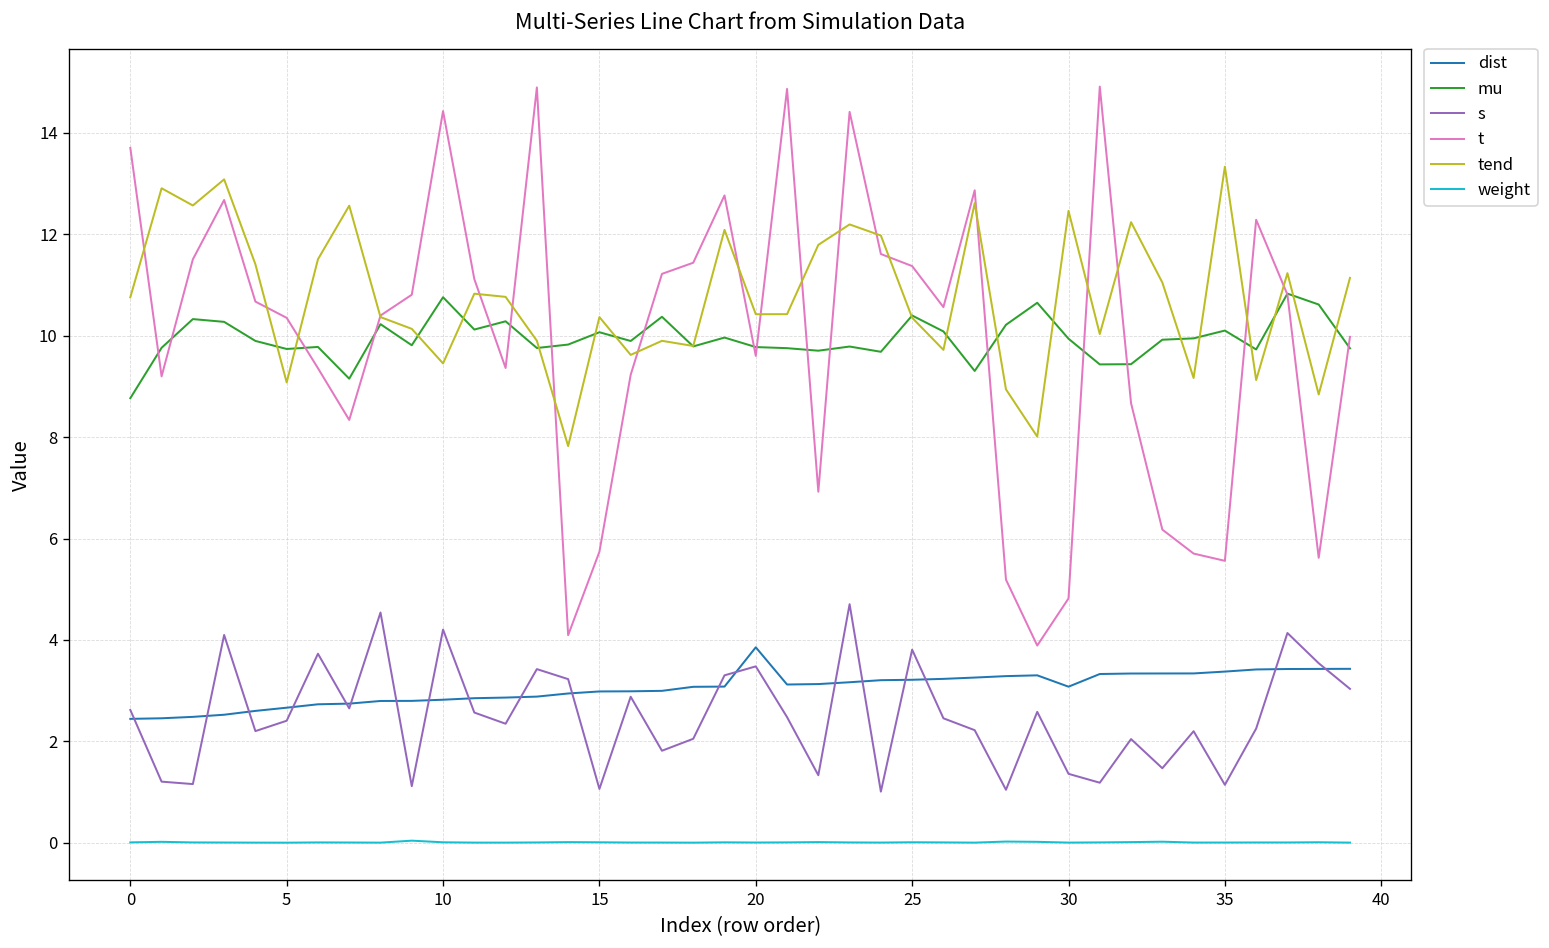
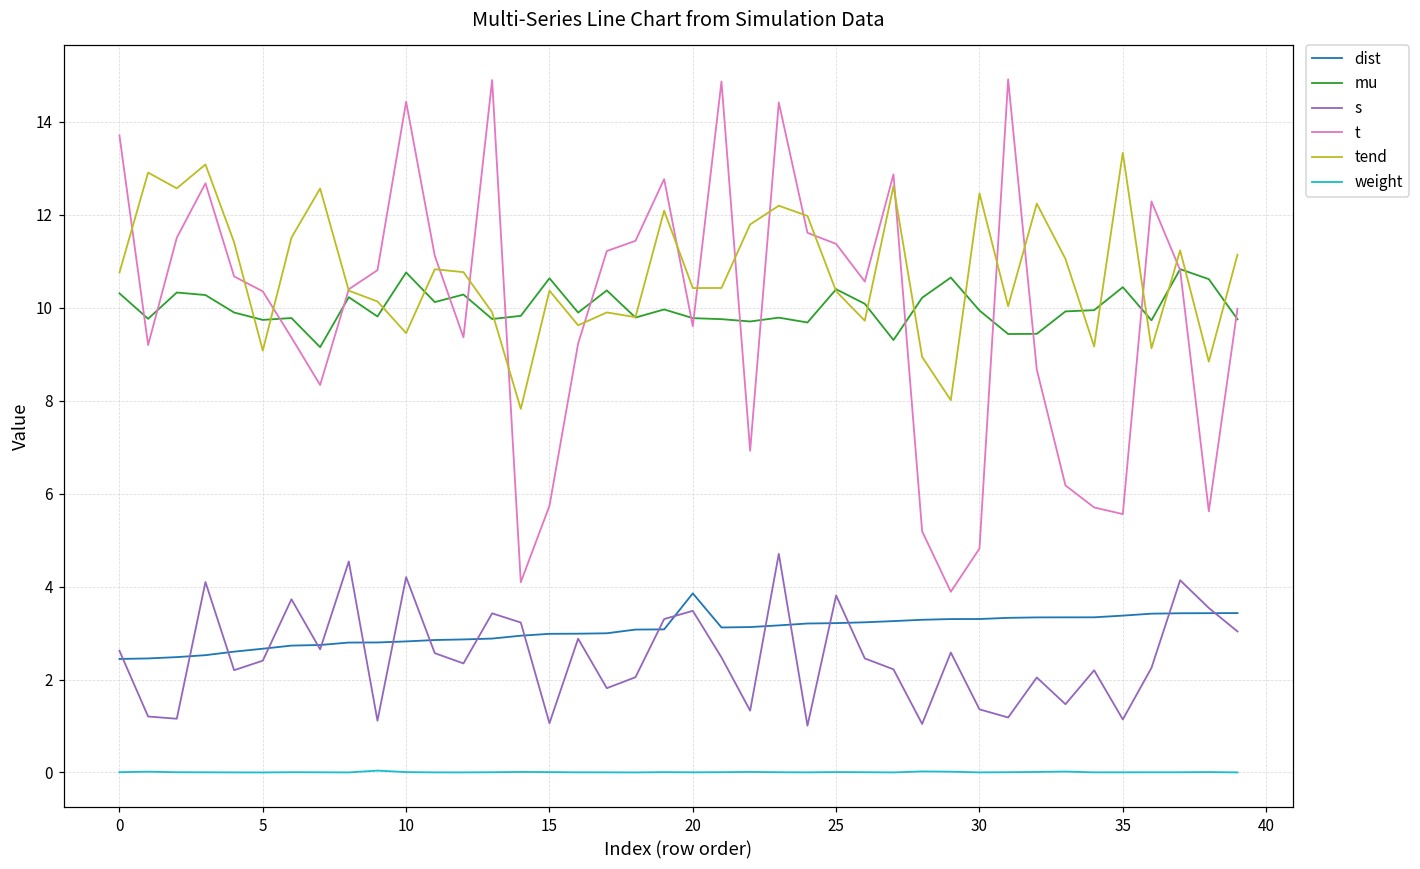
mu, 0: 8.8 -> 10.3
mu, 15: 10.1 -> 10.6
dist, 30: 3.1 -> 3.3
mu, 35: 10.1 -> 10.4
